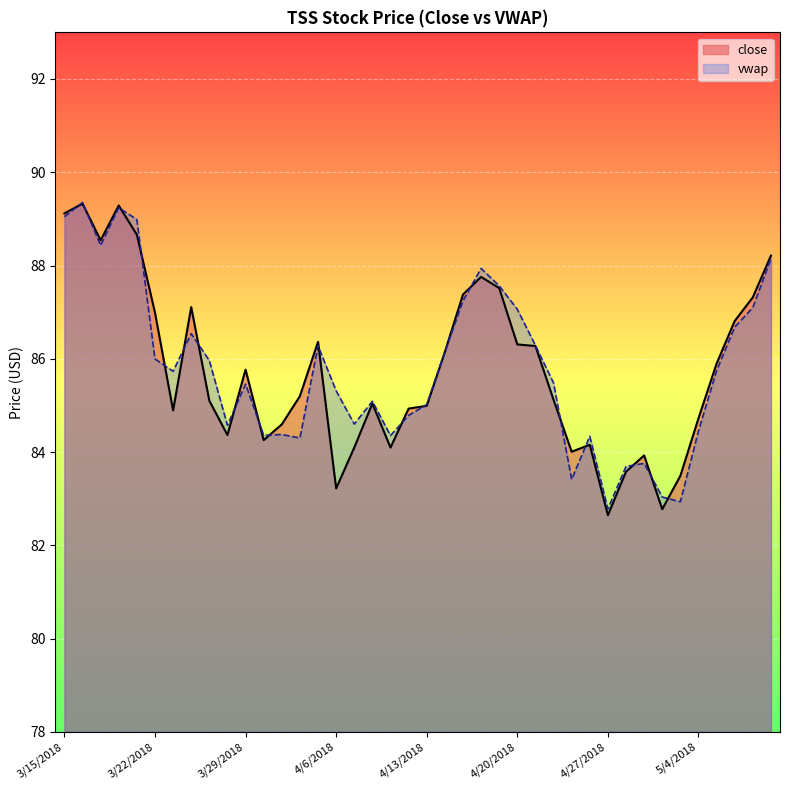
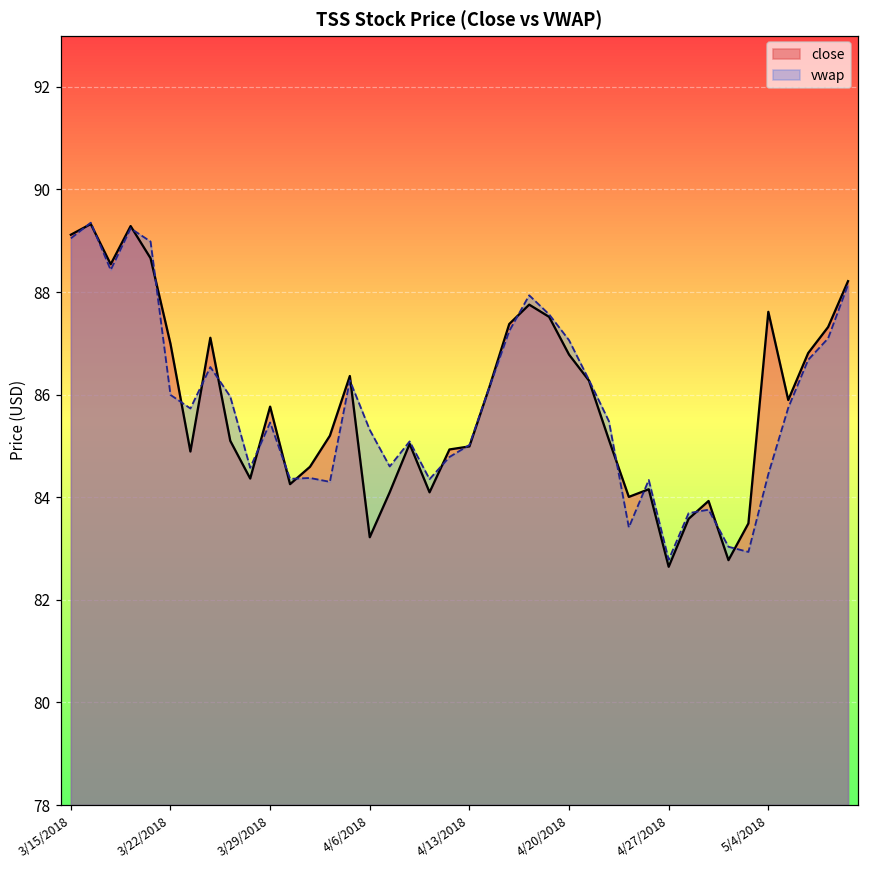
close, 4/20/2018: 86.3 -> 86.8
close, 5/4/2018: 84.7 -> 87.6
